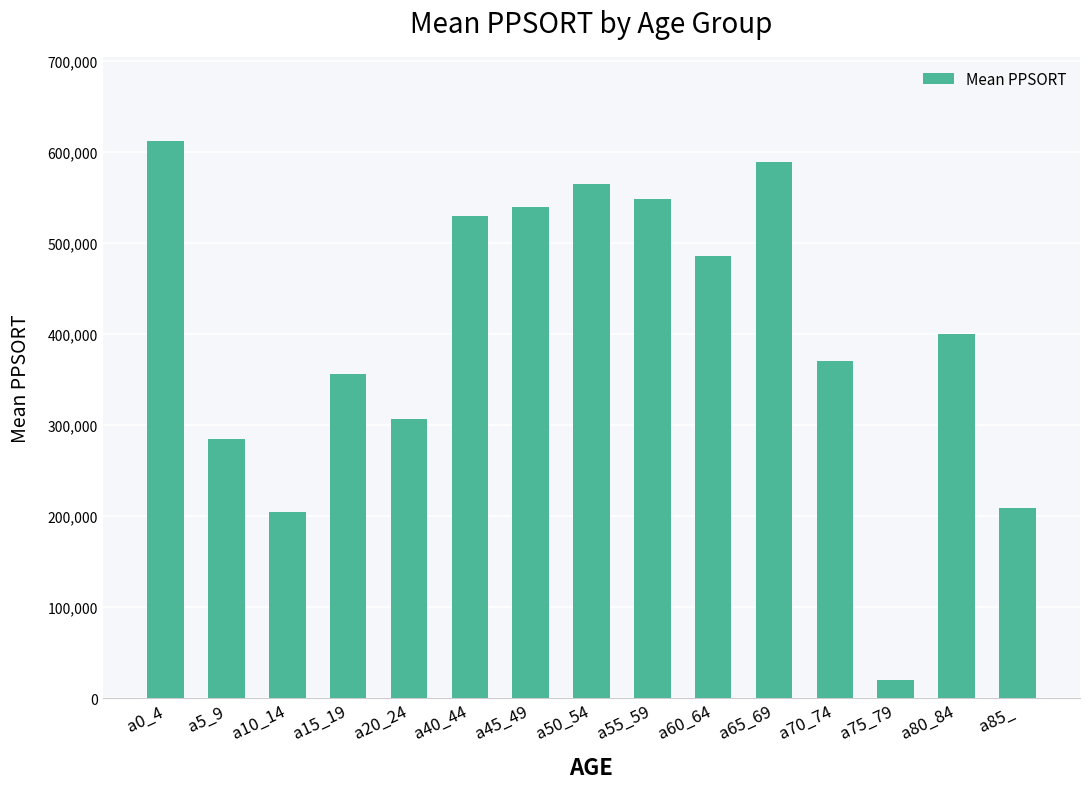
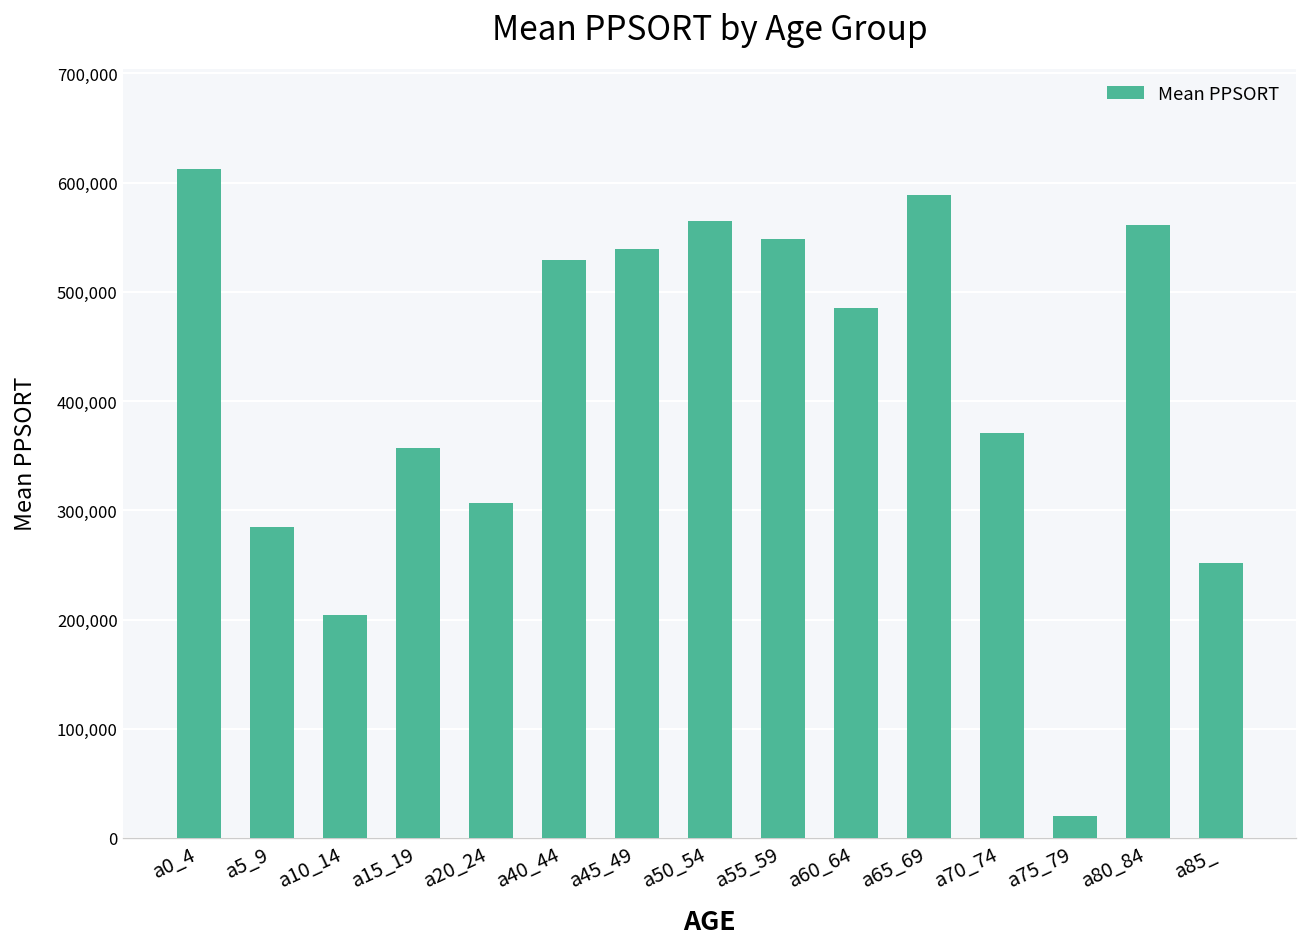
a80_84: 400,000 -> 560,000
a85_: 210,000 -> 250,000
